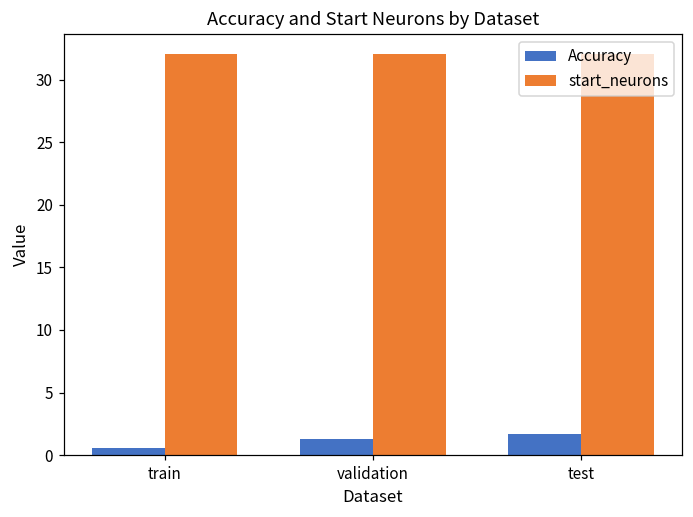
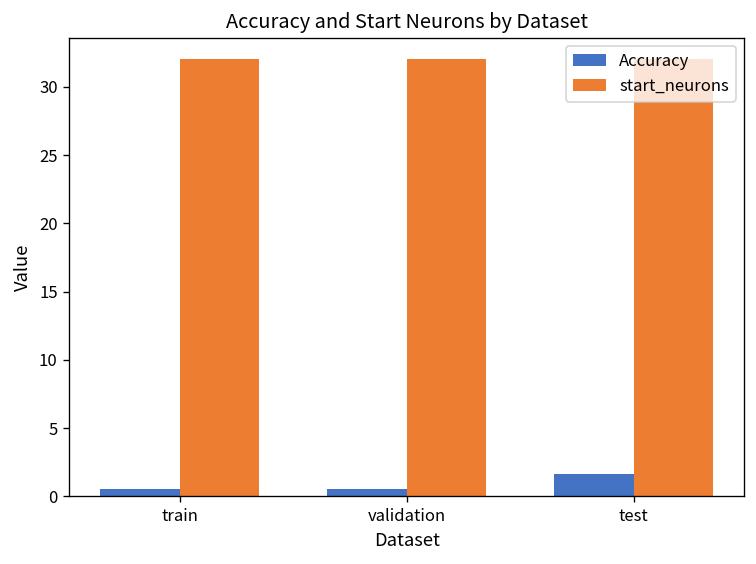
Accuracy, validation: 1.3 -> 0.5
